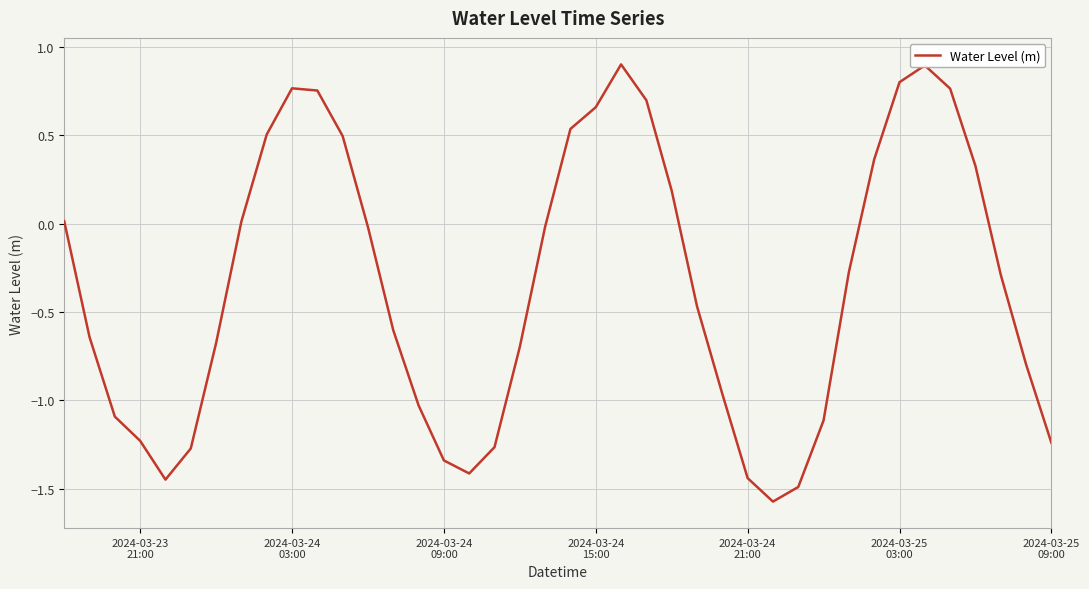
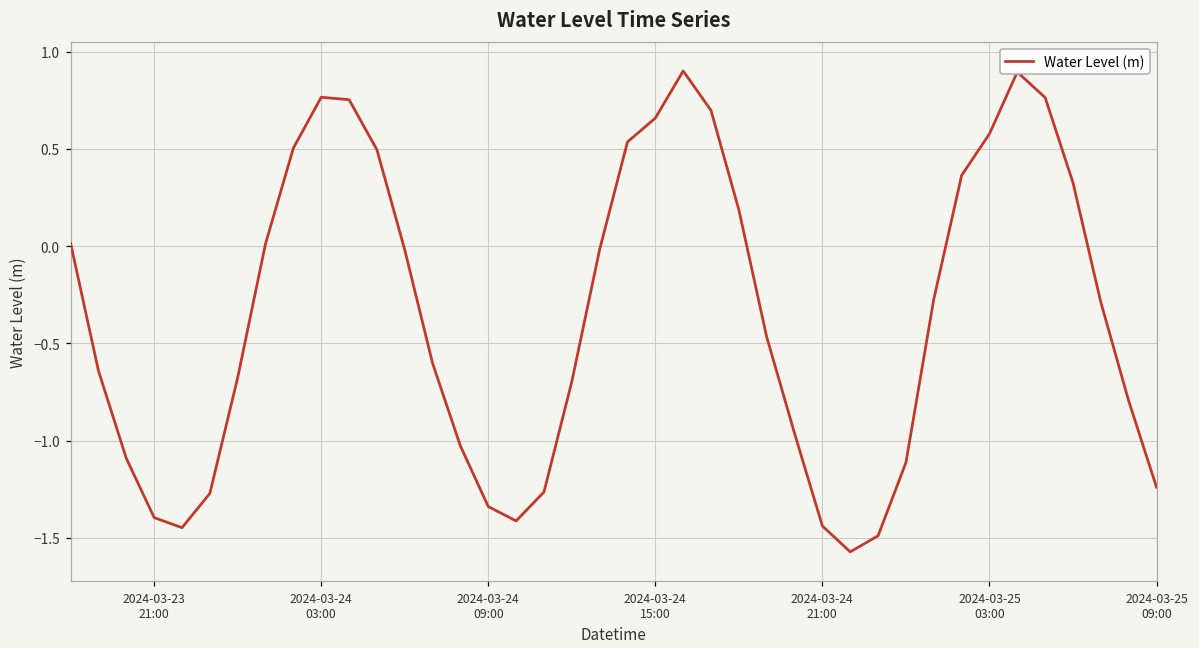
2024-03-23 21:00: -1.23 -> -1.40
2024-03-25 03:00: 0.80 -> 0.58
